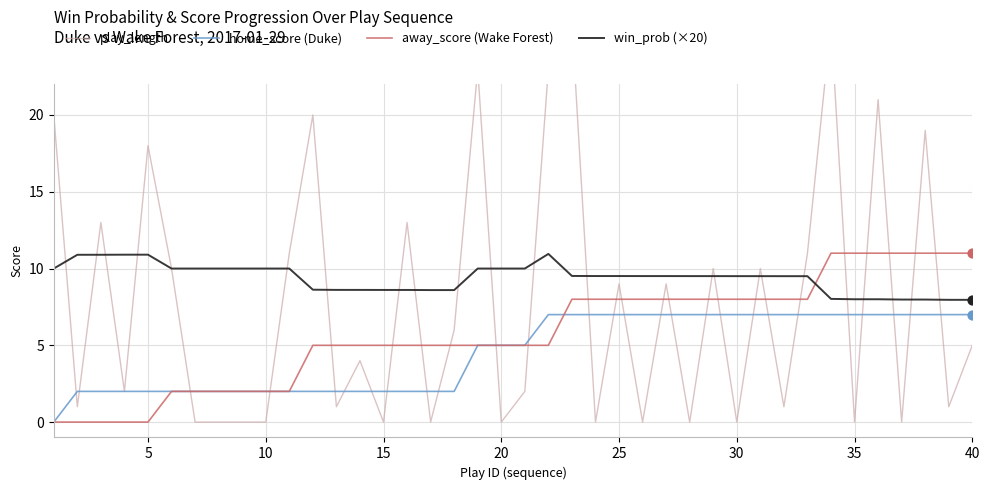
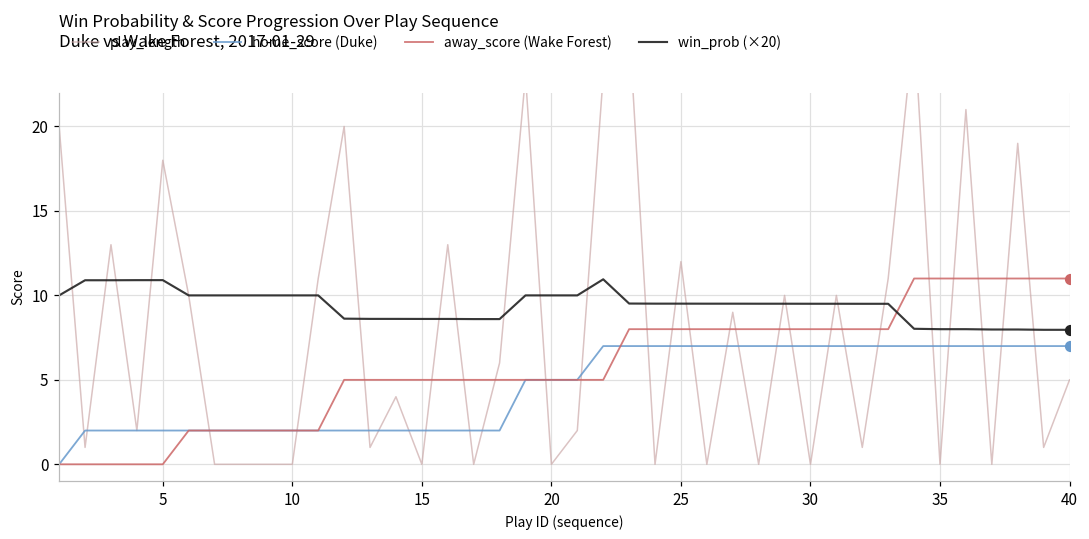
play_length, 25: 9 -> 12
